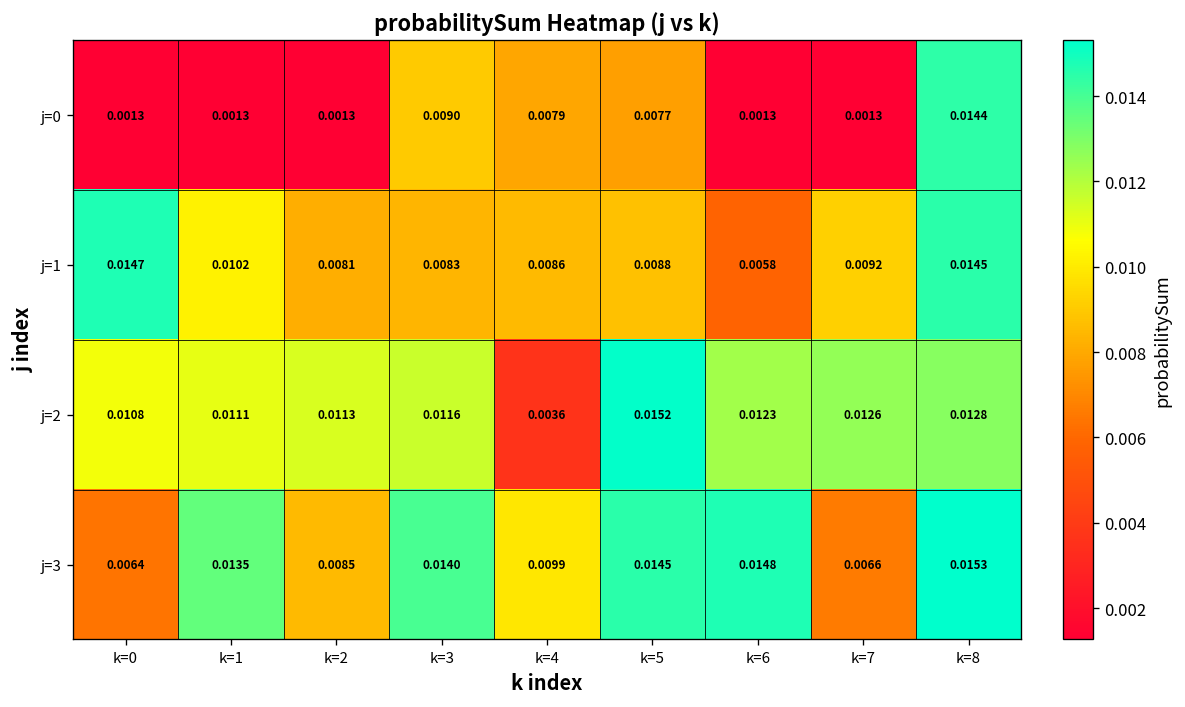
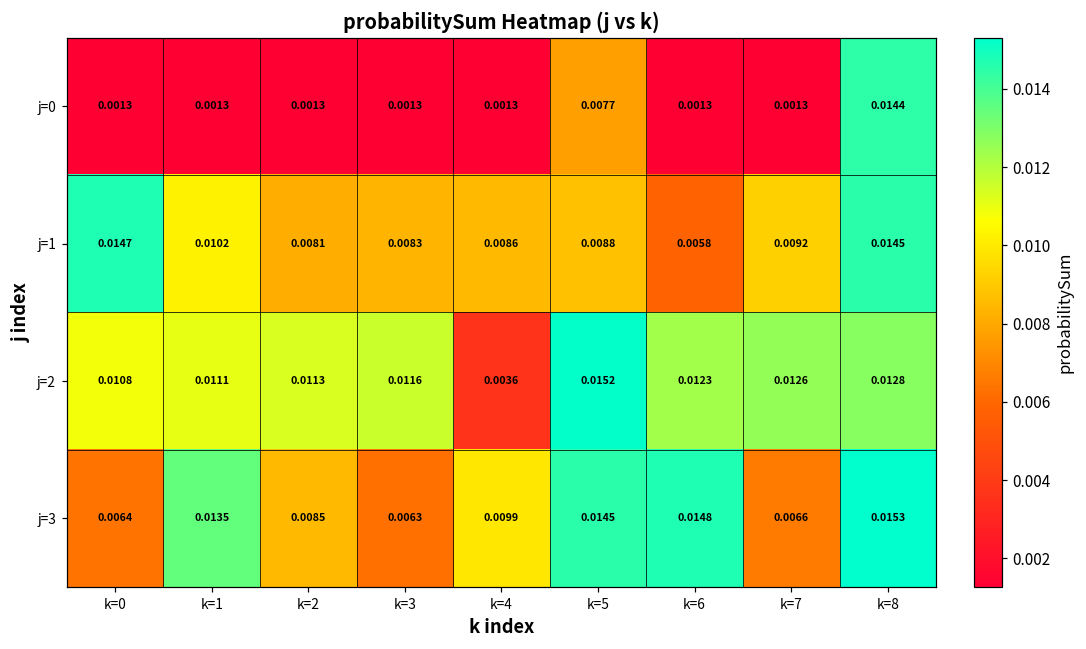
j=0, k=3: 0.0090 -> 0.0013
j=0, k=4: 0.0079 -> 0.0013
j=3, k=3: 0.0140 -> 0.0063
